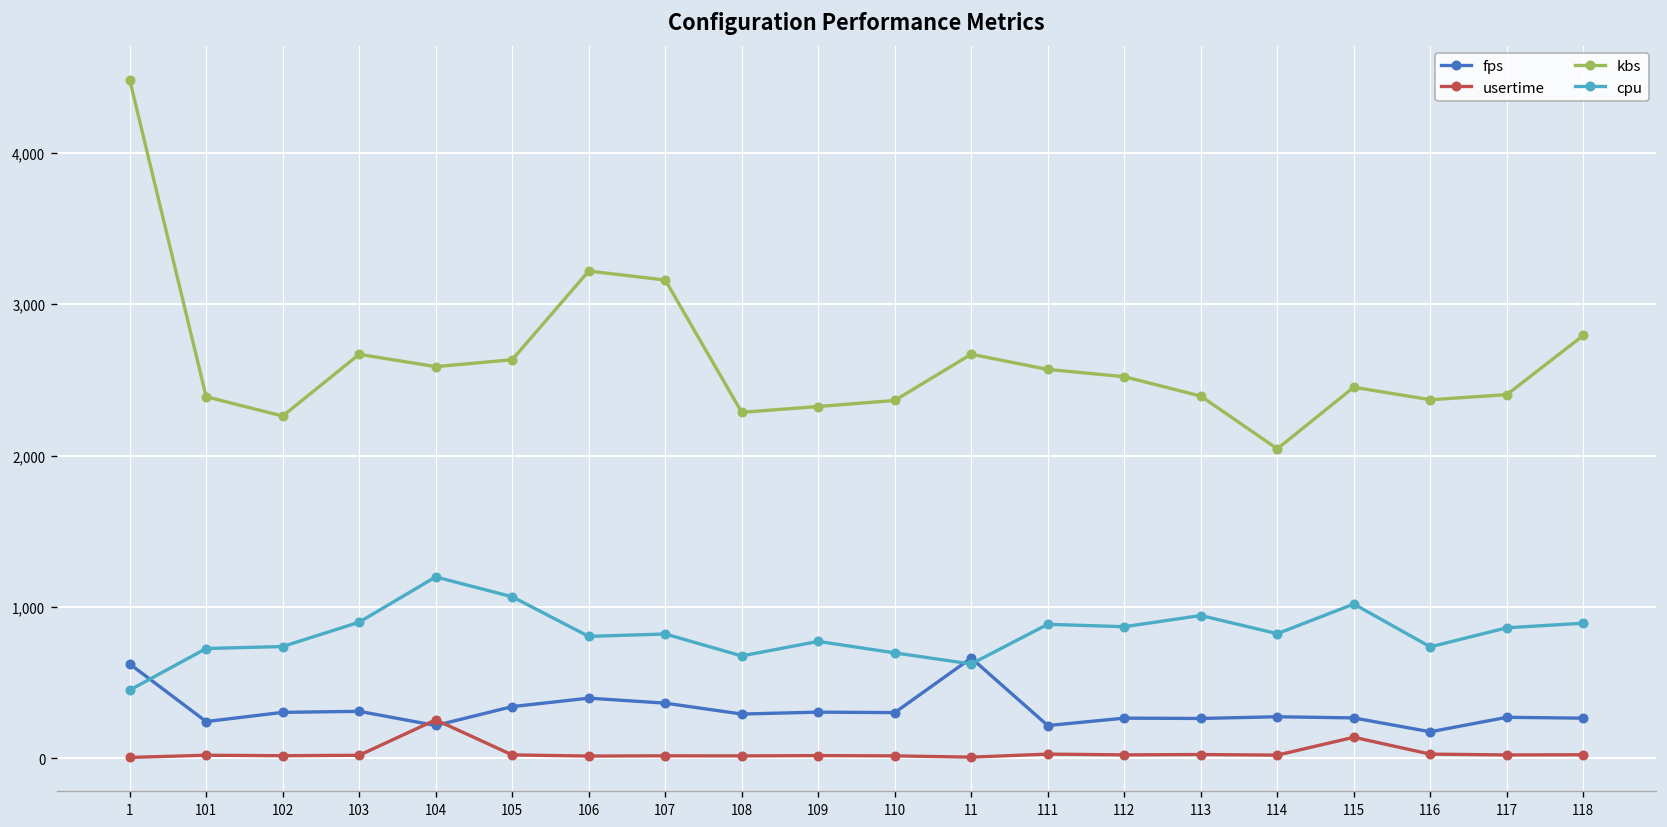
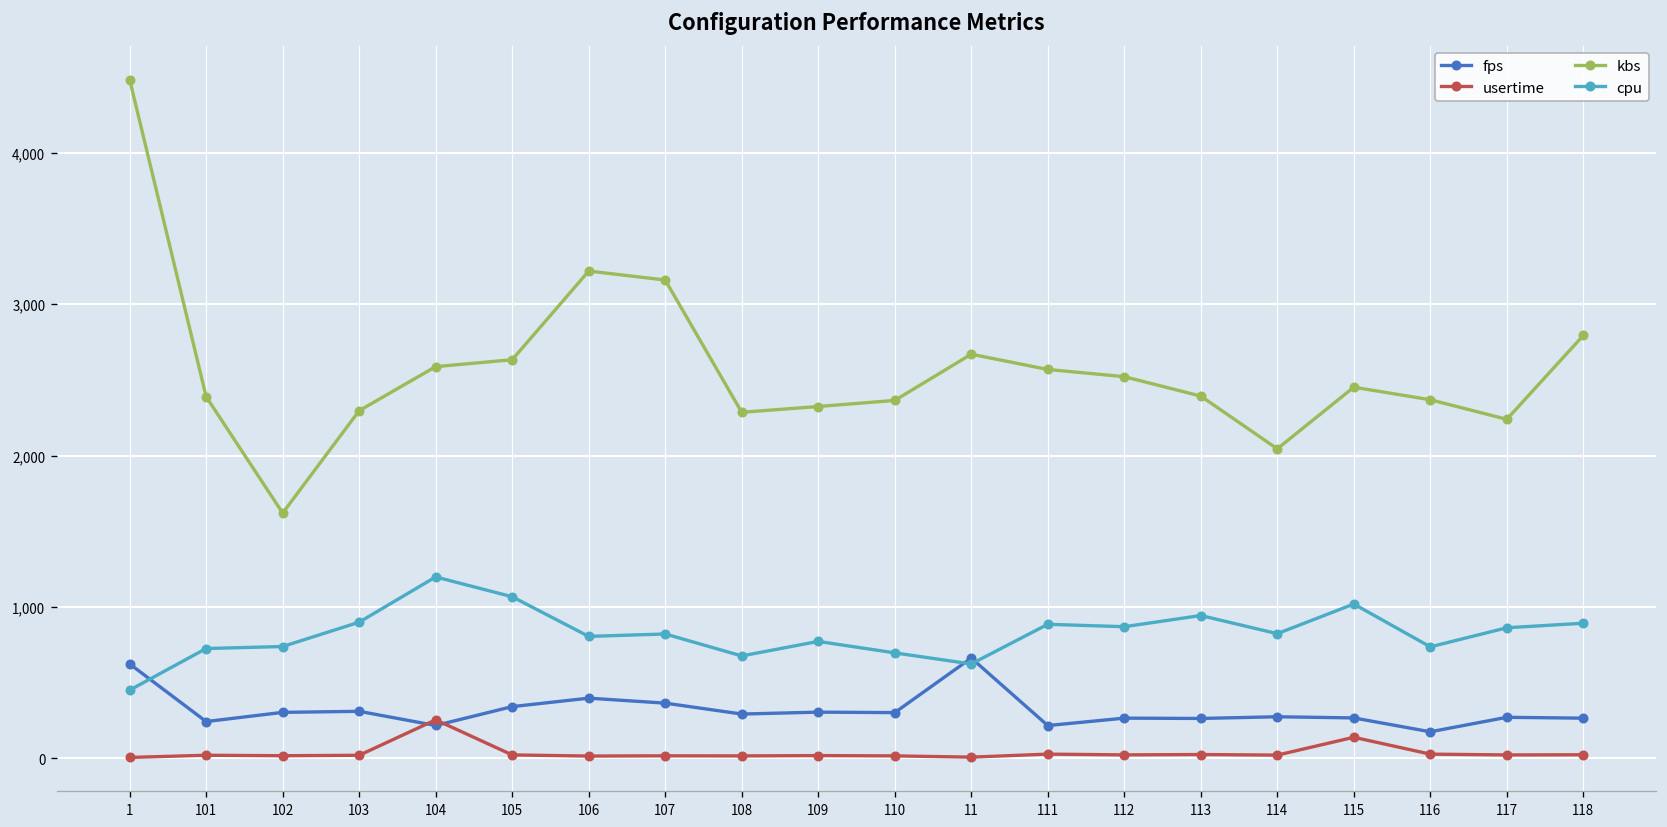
kbs, 102: 2,260 -> 1,620
kbs, 103: 2,670 -> 2,300
kbs, 117: 2,400 -> 2,240
